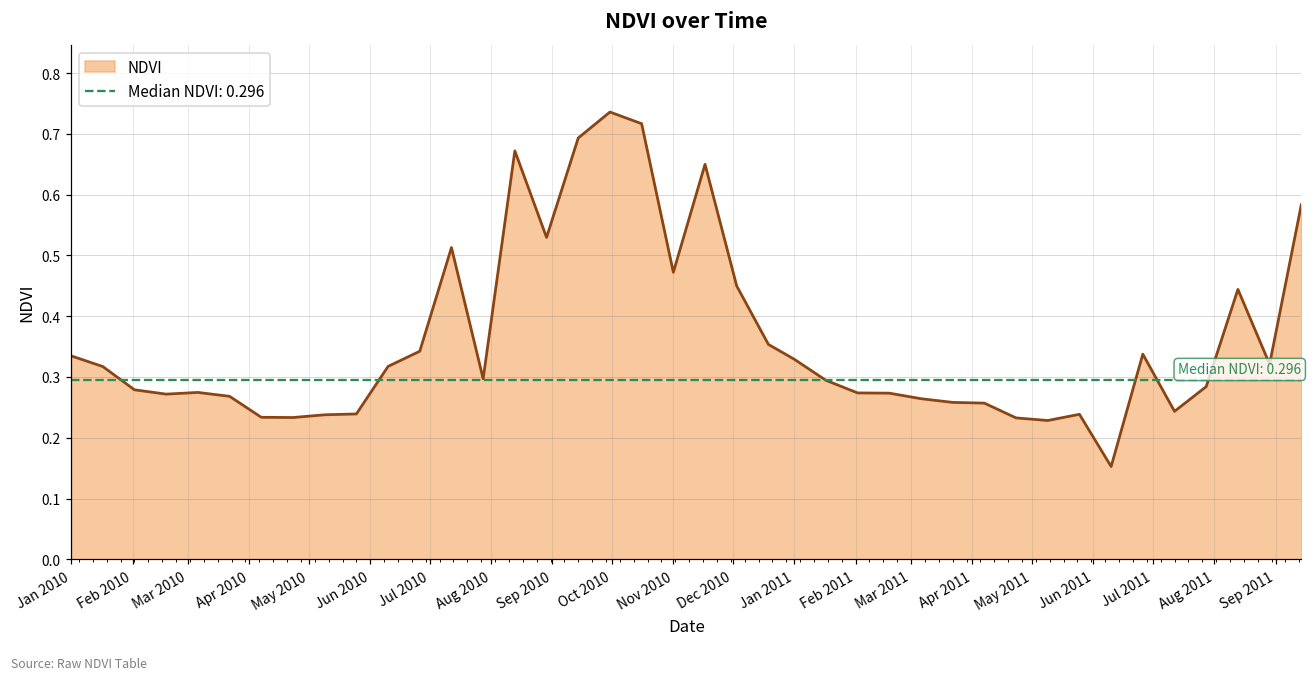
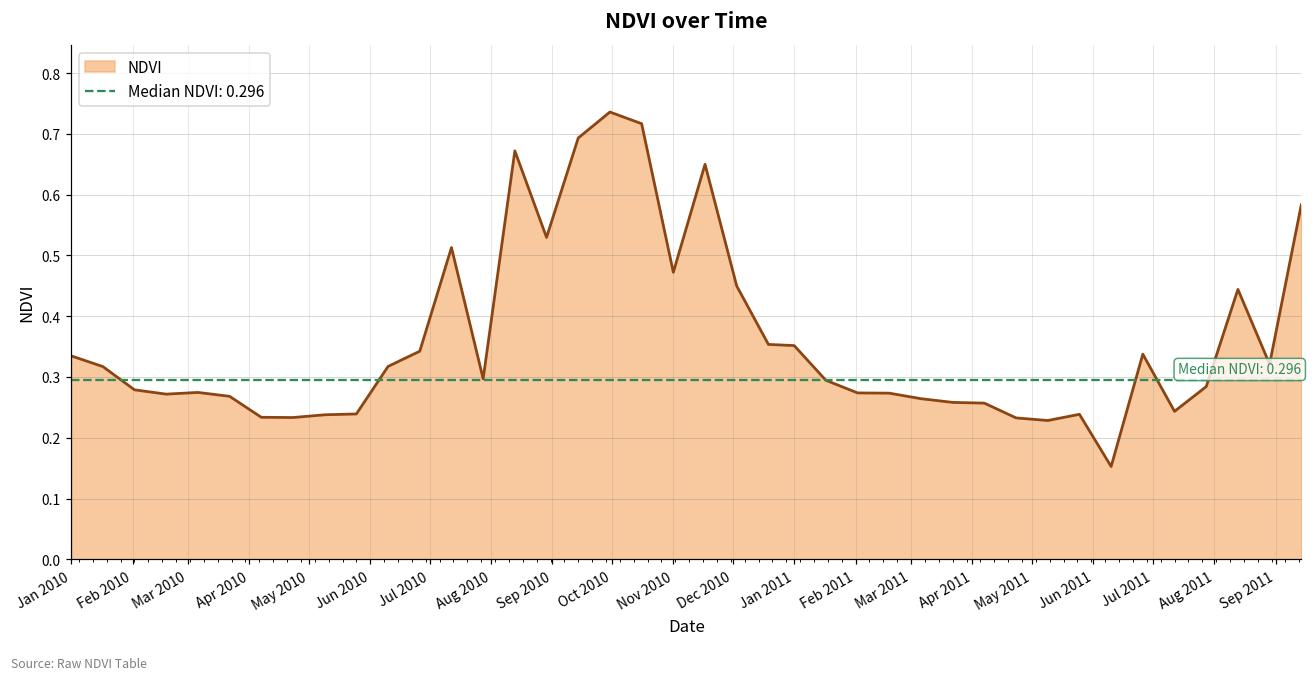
Jan 2011: 0.33 -> 0.35
